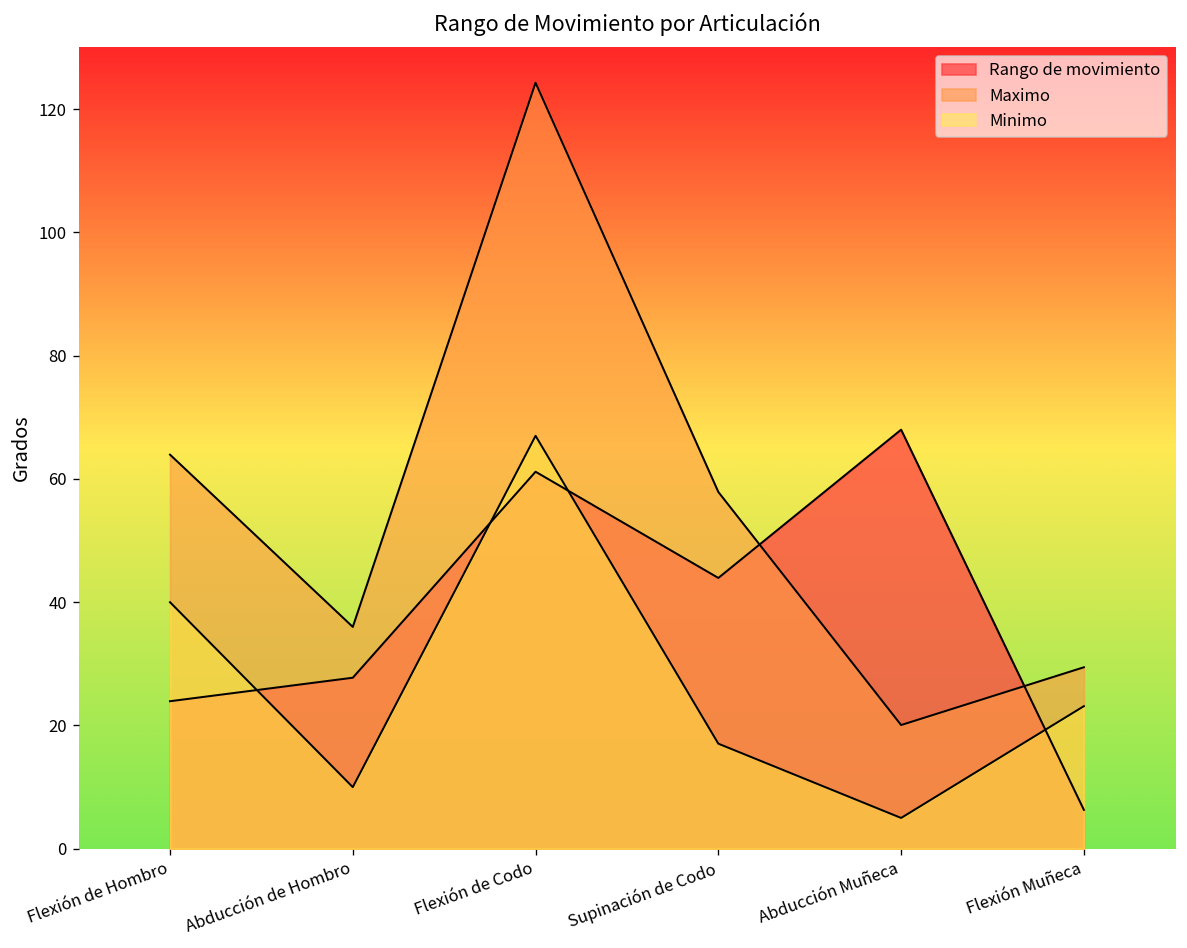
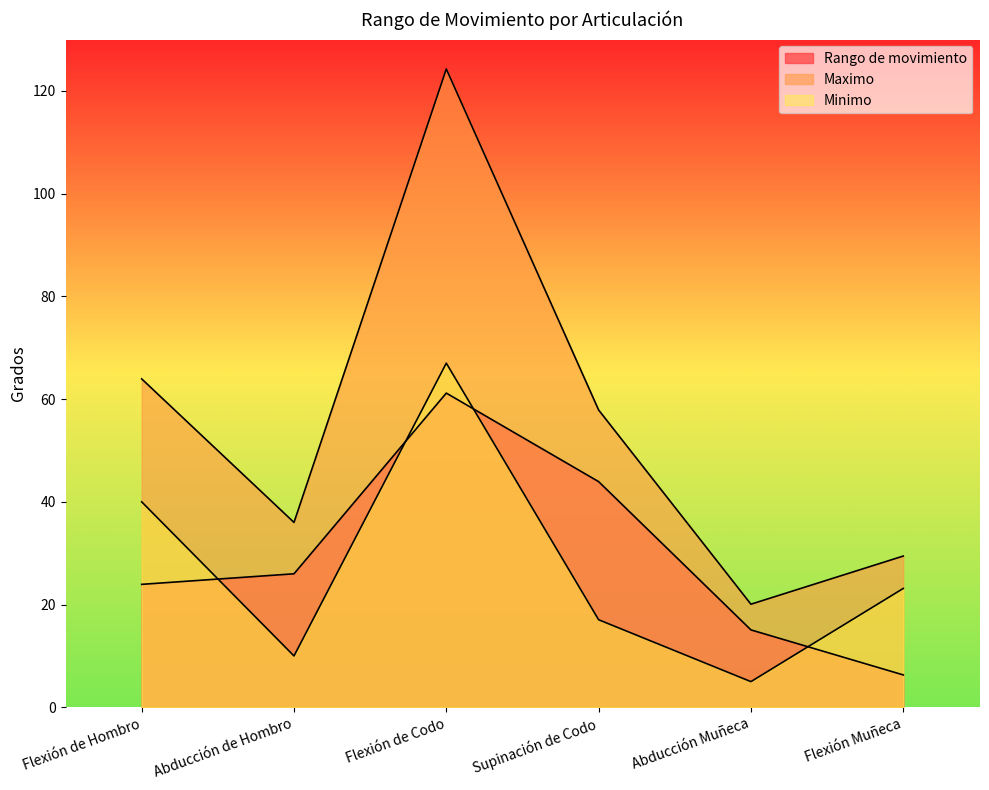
Rango de movimiento, Abducción de Hombro: 28 -> 26
Rango de movimiento, Abducción Muñeca: 68 -> 15
